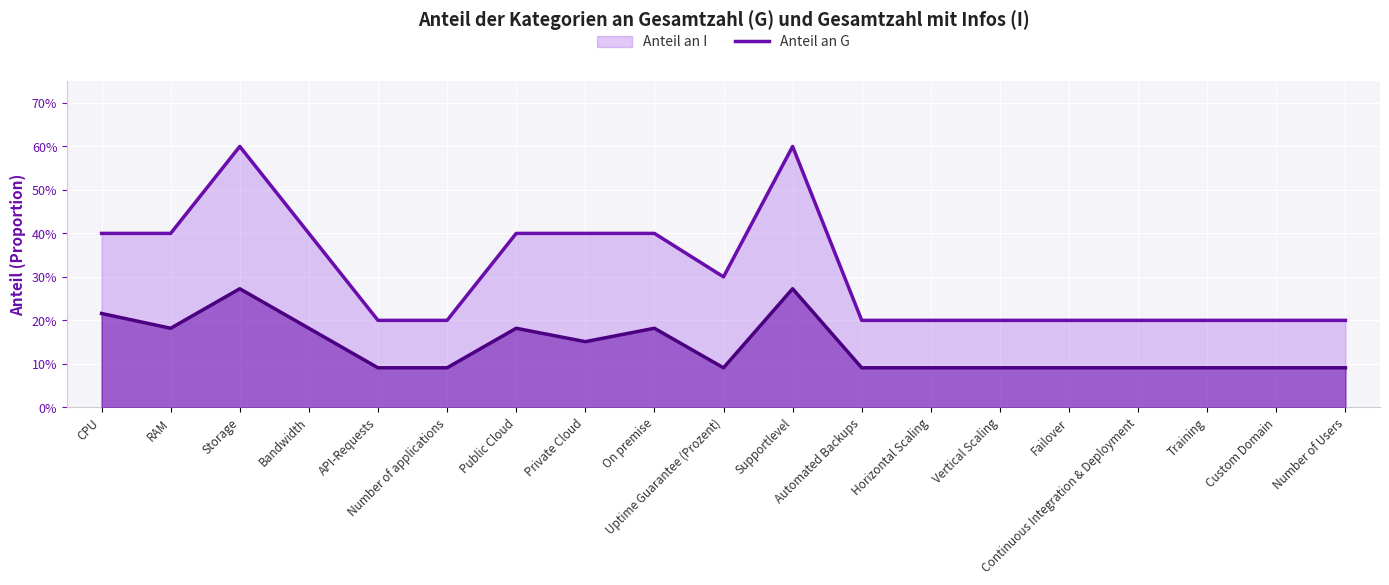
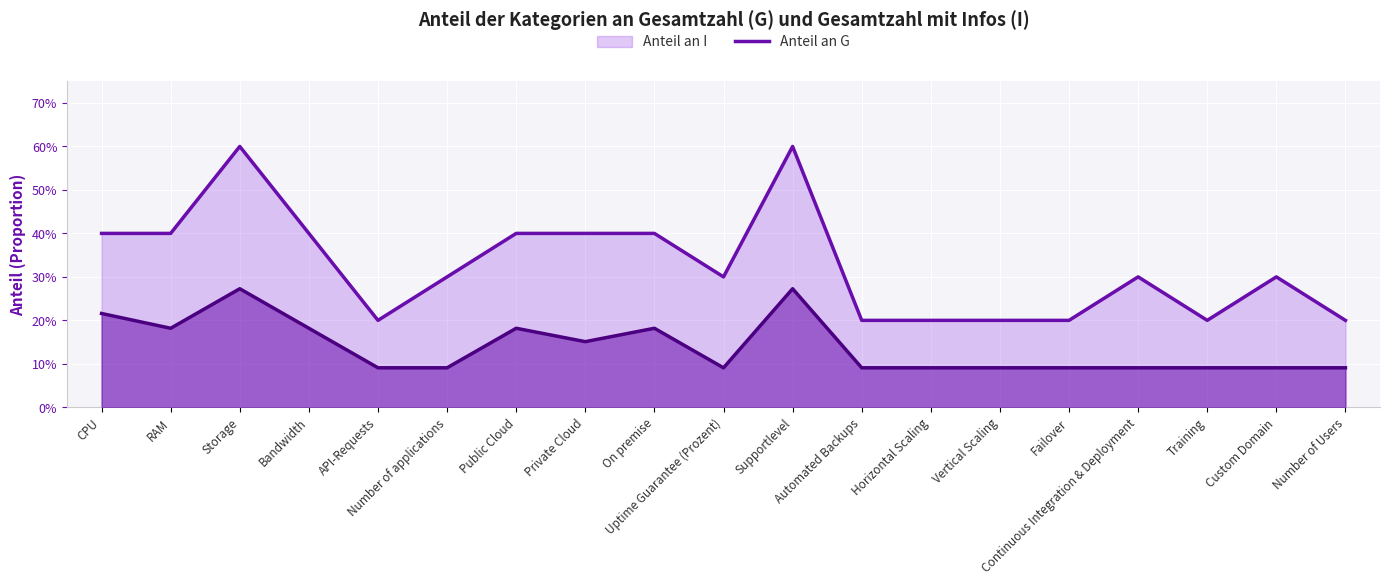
Anteil an I, Number of applications: 20% -> 30%
Anteil an I, Continuous Integration & Deployment: 20% -> 30%
Anteil an I, Custom Domain: 20% -> 30%
